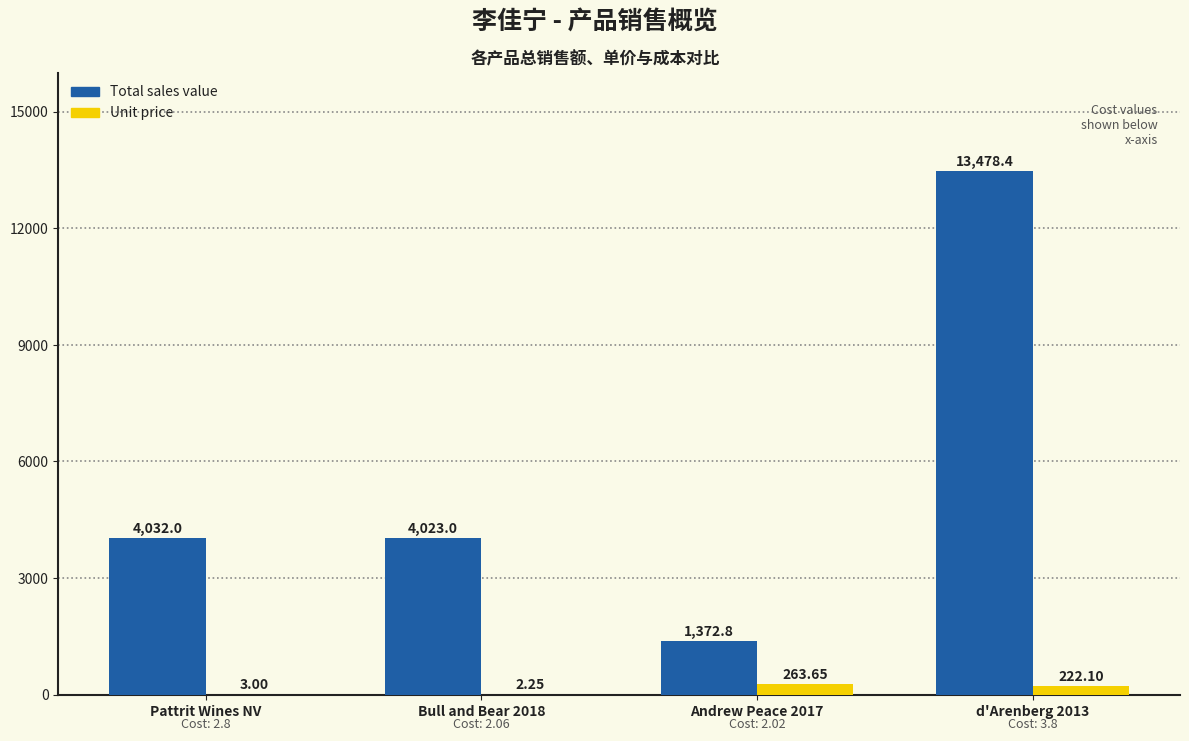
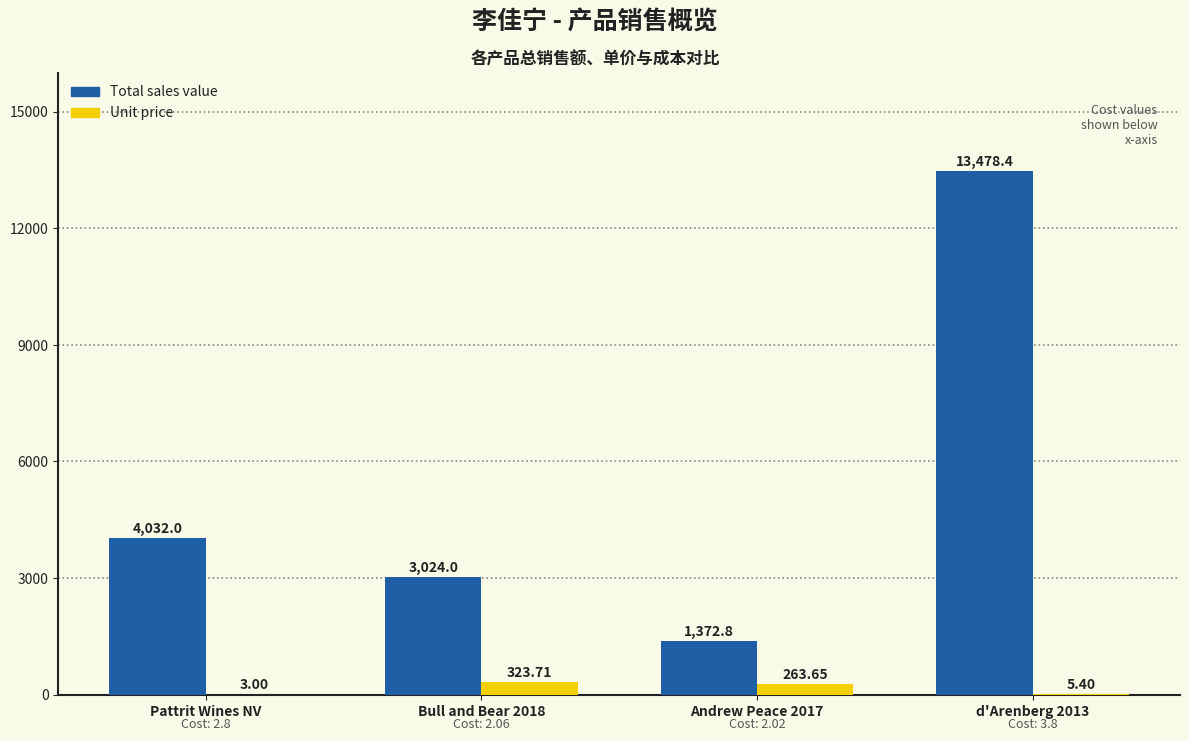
Total sales value, Bull and Bear 2018: 4,023.0 -> 3,024.0
Unit price, Bull and Bear 2018: 2.25 -> 323.71
Unit price, d'Arenberg 2013: 222.10 -> 5.40
